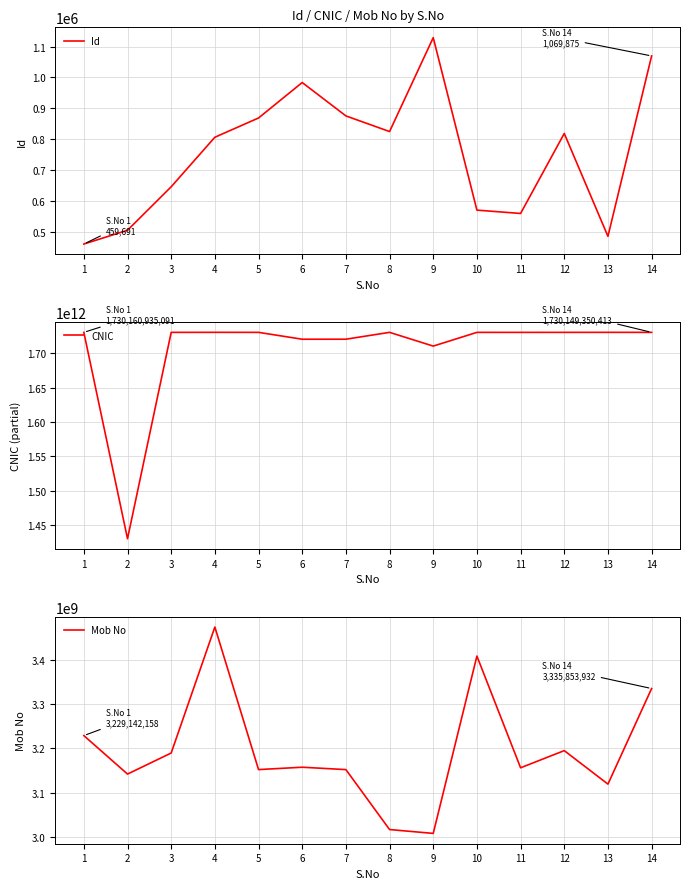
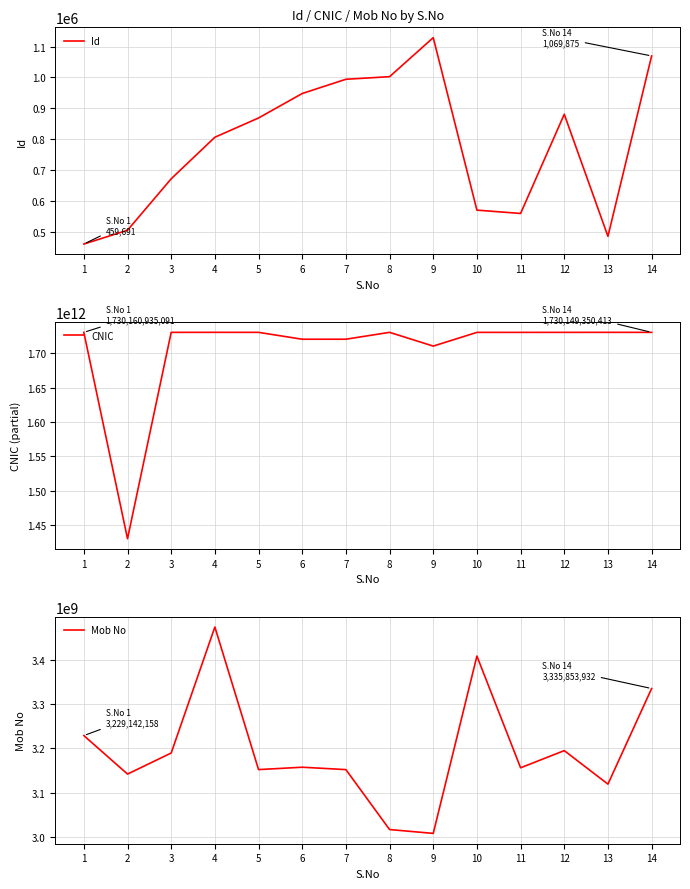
Id / CNIC / Mob No by S.No, 3: 650000 -> 670000
Id / CNIC / Mob No by S.No, 6: 980000 -> 950000
Id / CNIC / Mob No by S.No, 7: 880000 -> 990000
Id / CNIC / Mob No by S.No, 8: 820000 -> 1000000
Id / CNIC / Mob No by S.No, 12: 820000 -> 880000
